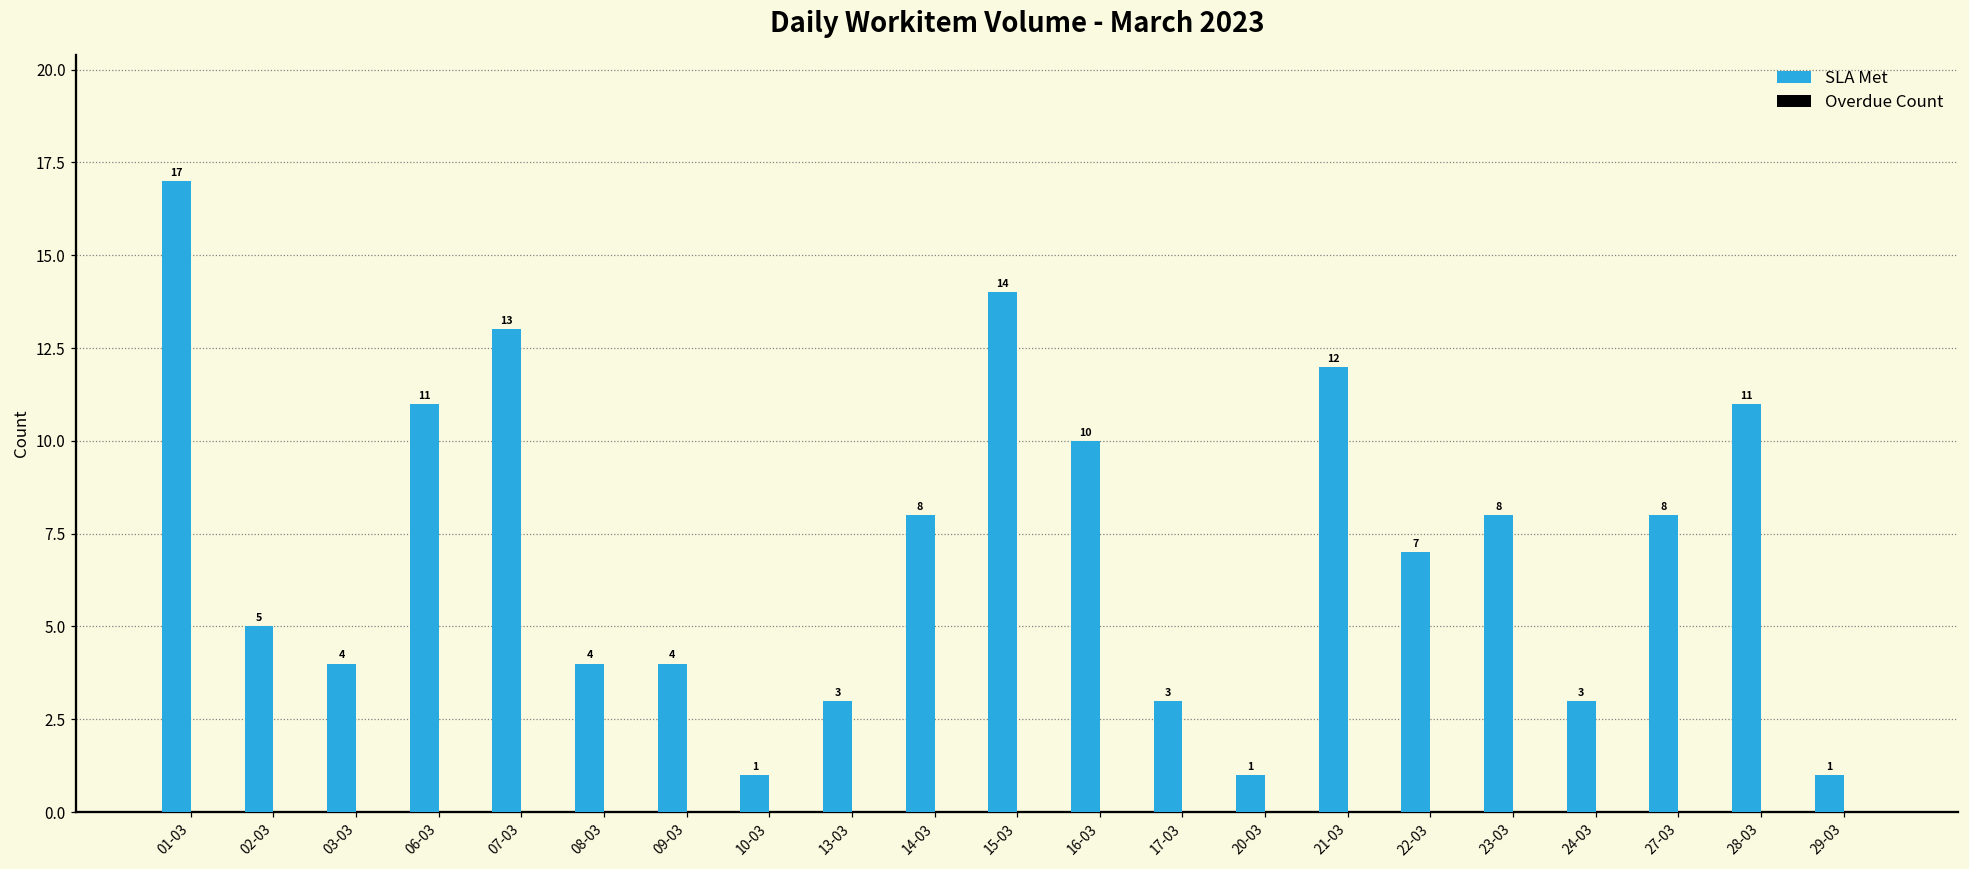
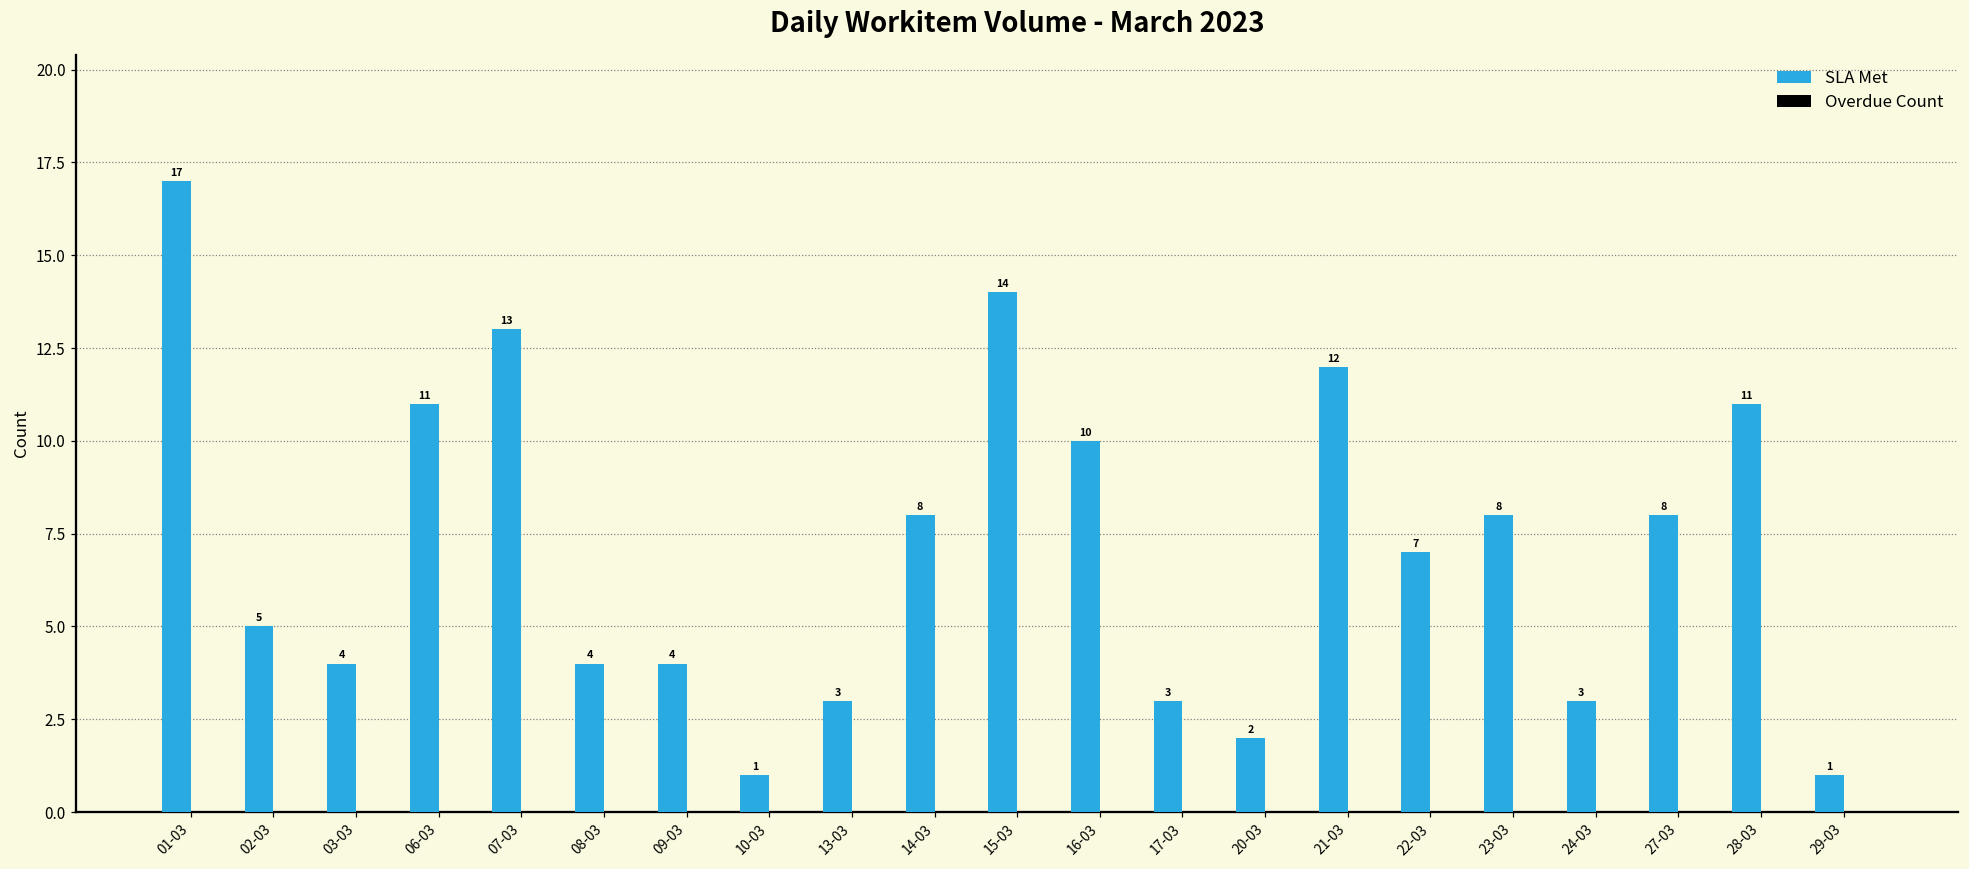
SLA Met, 20-03: 1 -> 2
